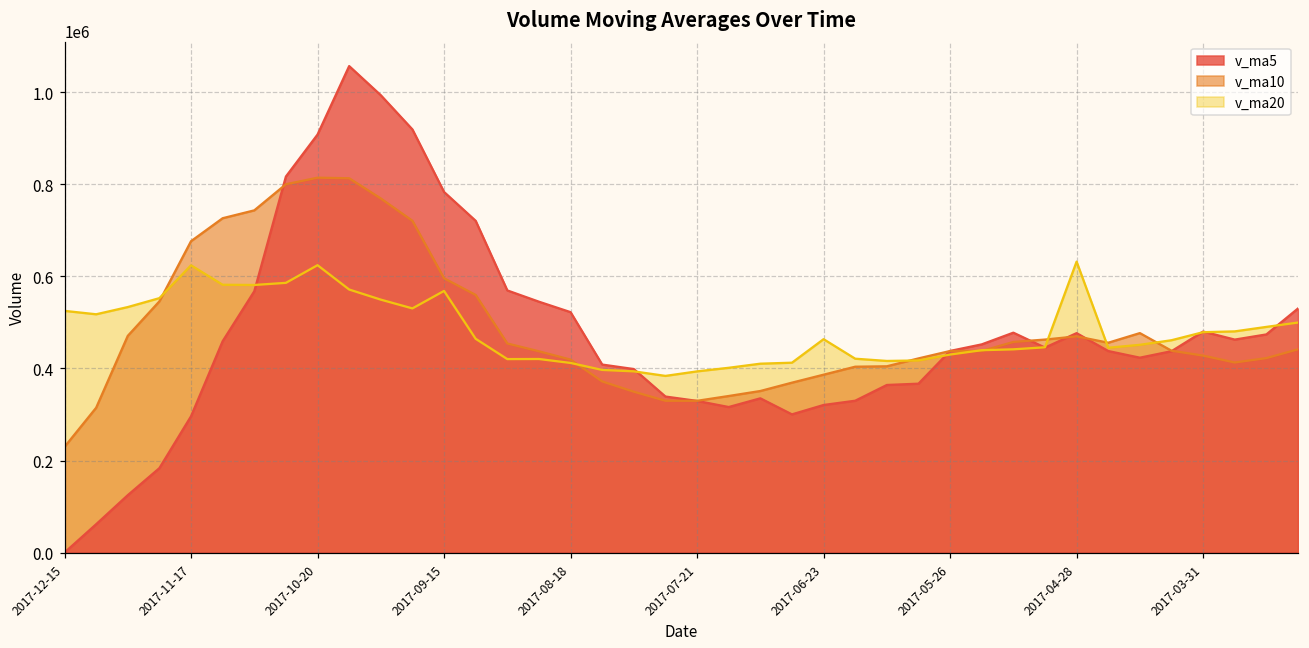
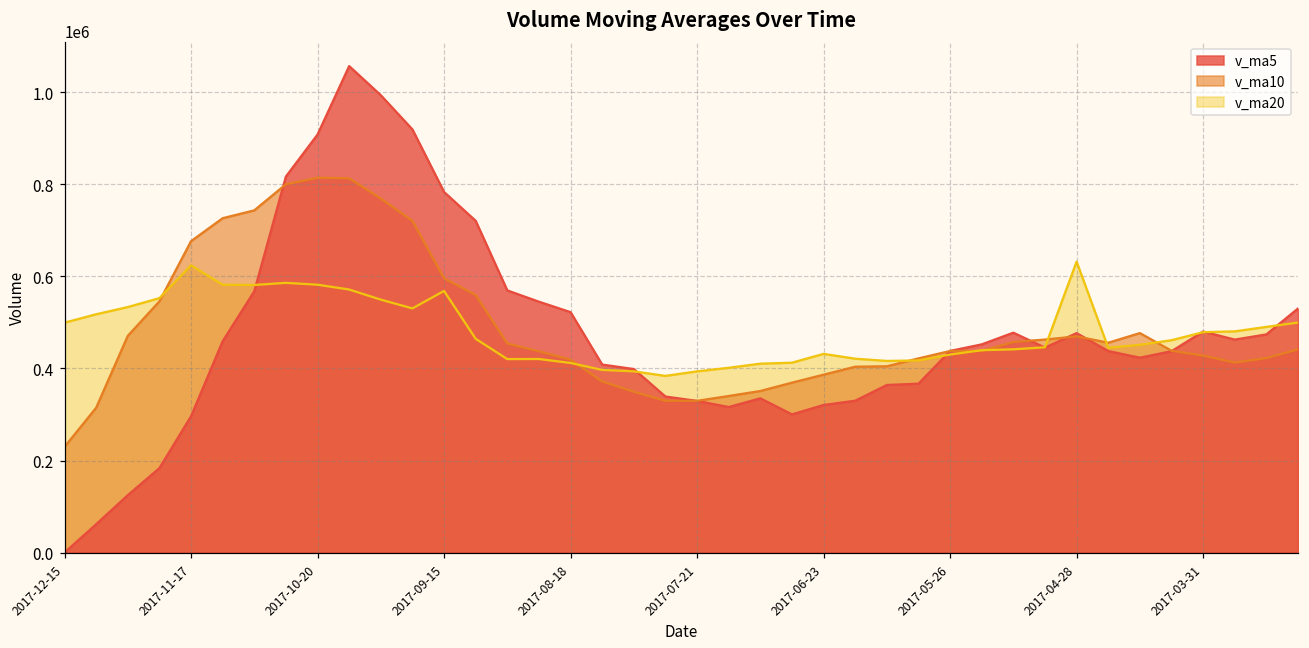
v_ma20, 2017-12-15: 530000 -> 500000
v_ma20, 2017-10-20: 620000 -> 580000
v_ma20, 2017-06-23: 460000 -> 430000
